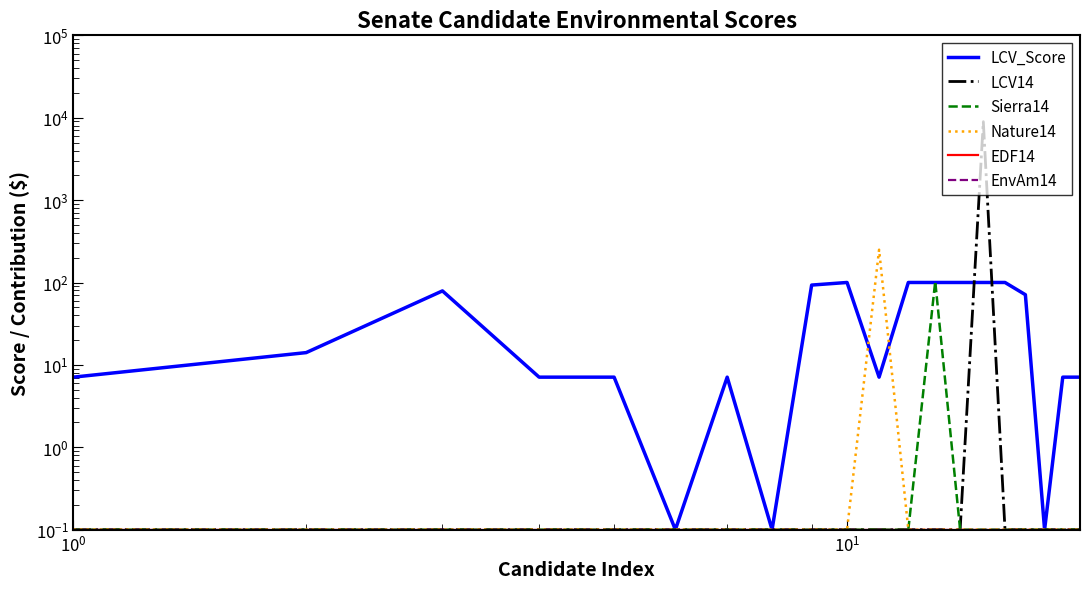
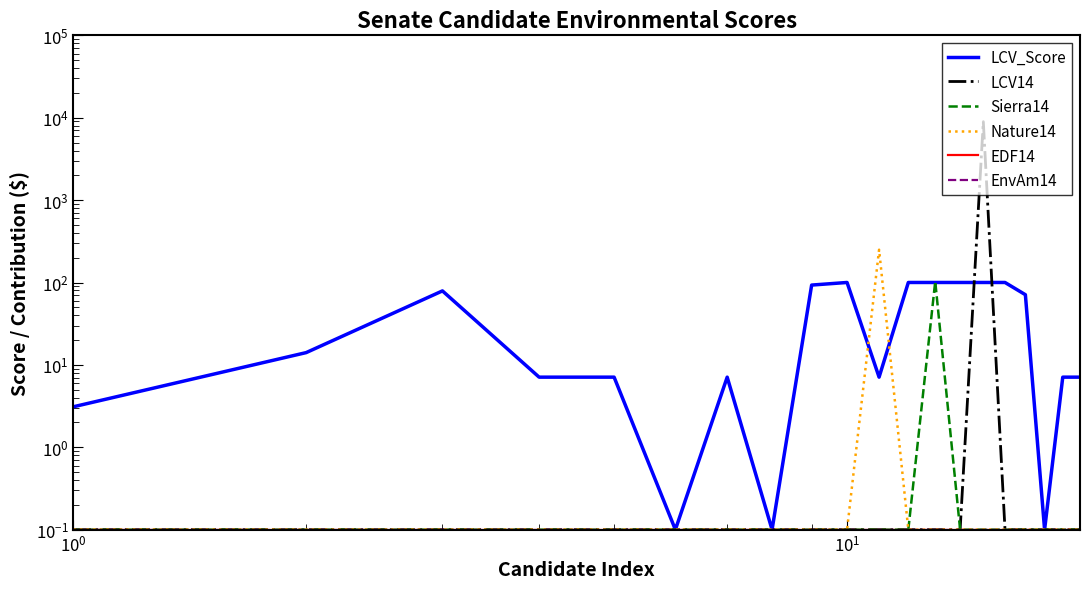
LCV_Score, 10^0: 7 -> 3.1
